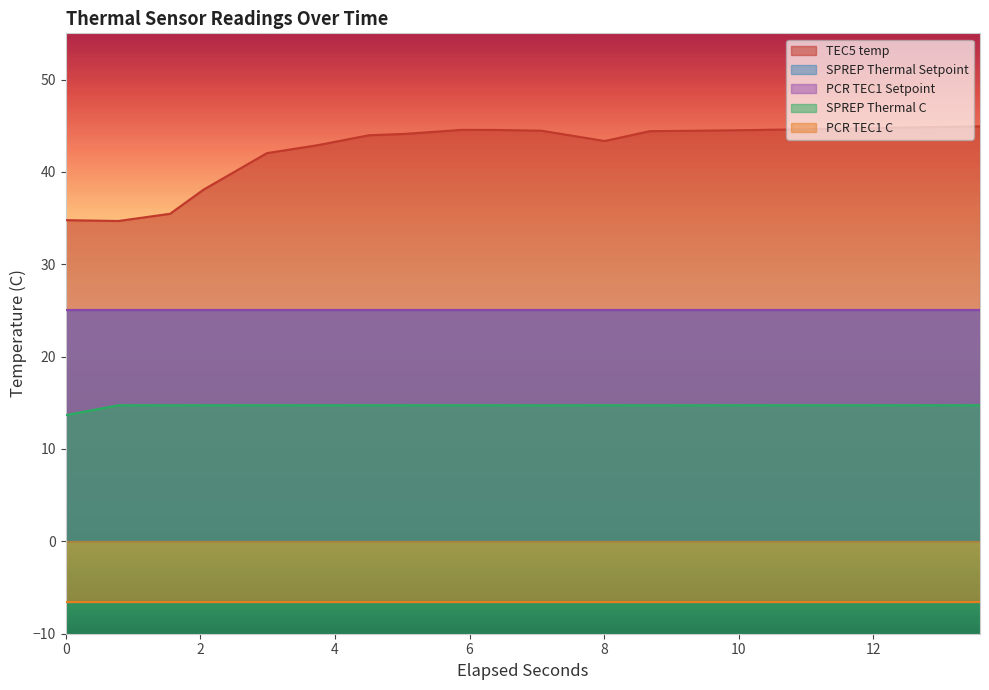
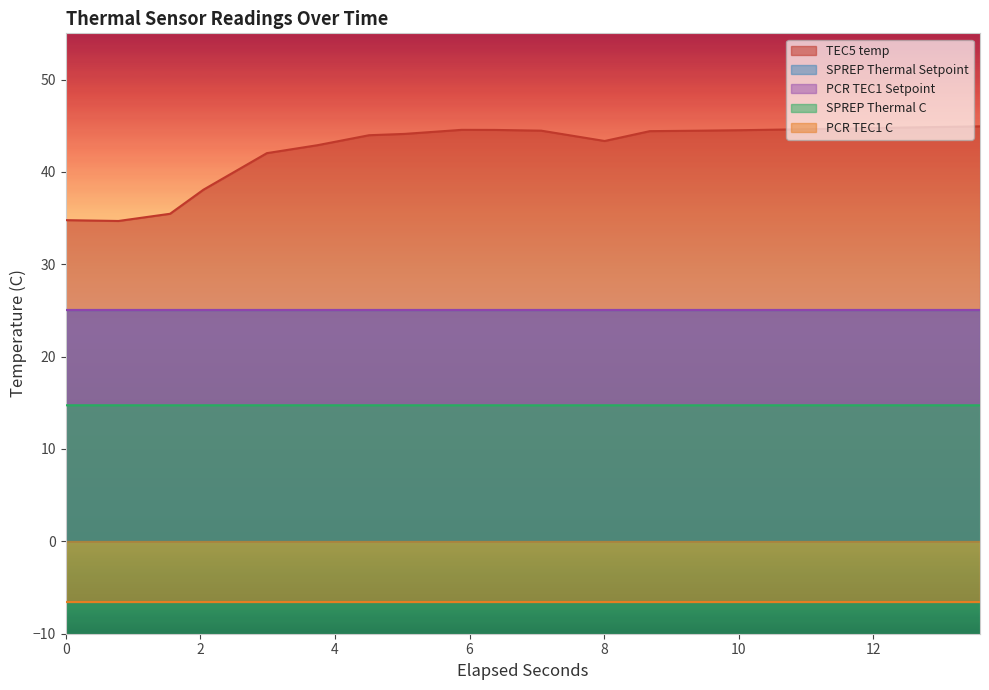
SPREP Thermal C, 0: 14 -> 15
